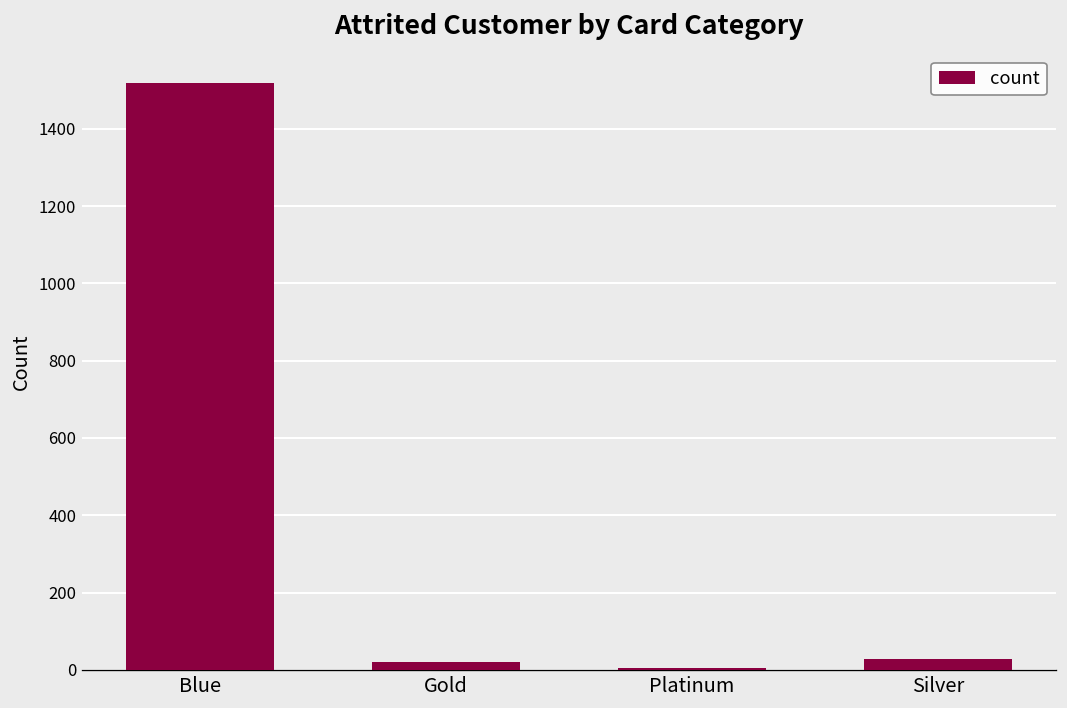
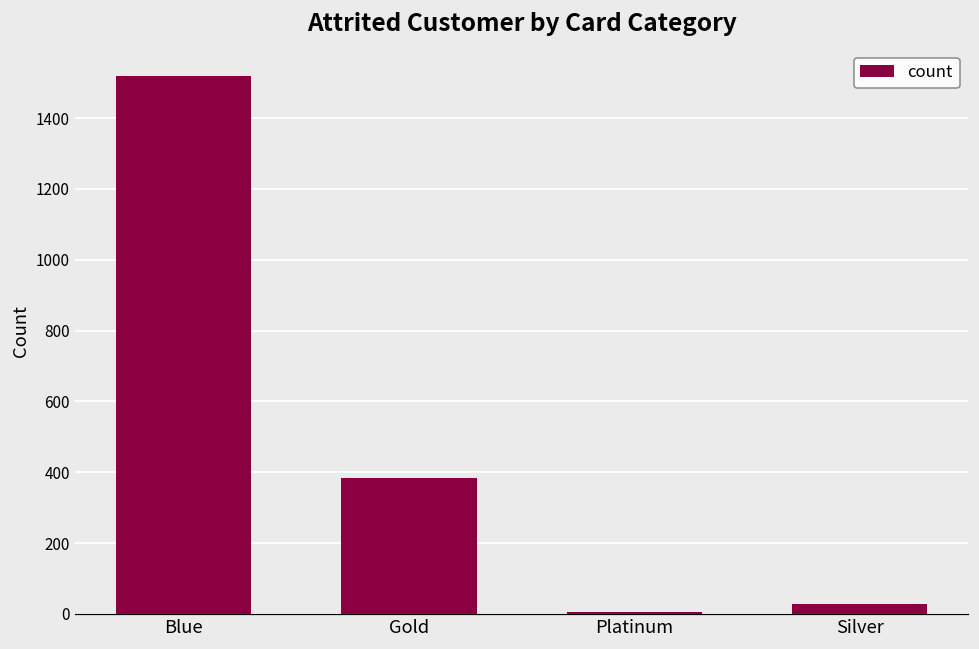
Gold: 20 -> 380
